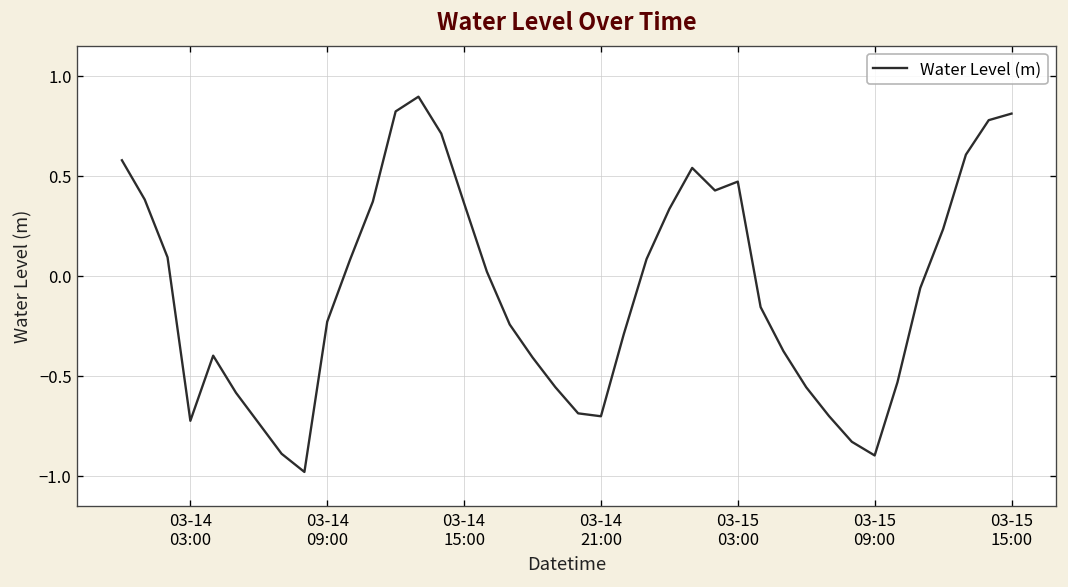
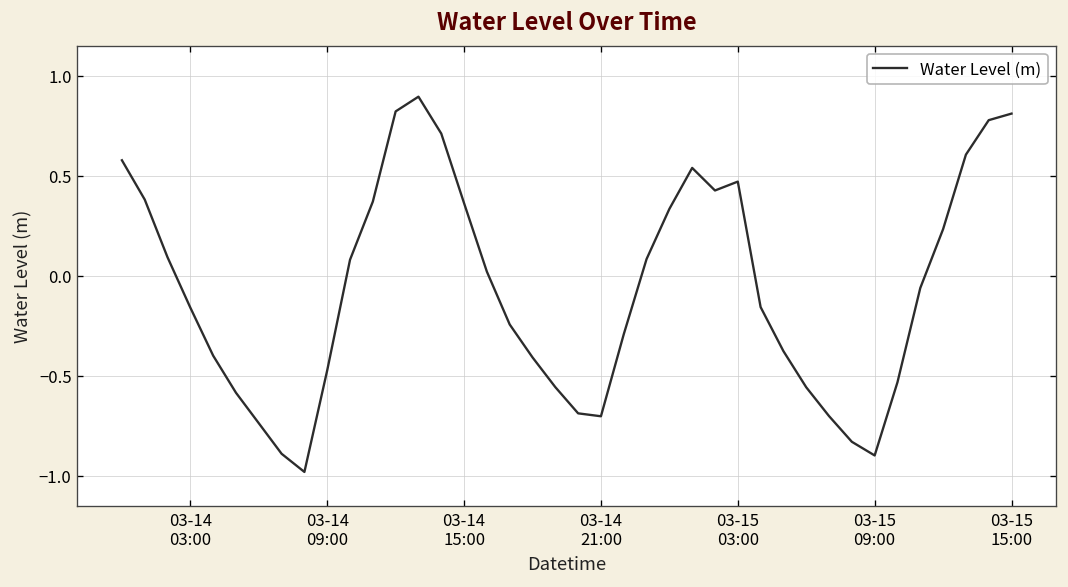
03-14 03:00: -0.72 -> -0.16
03-14 09:00: -0.23 -> -0.47
